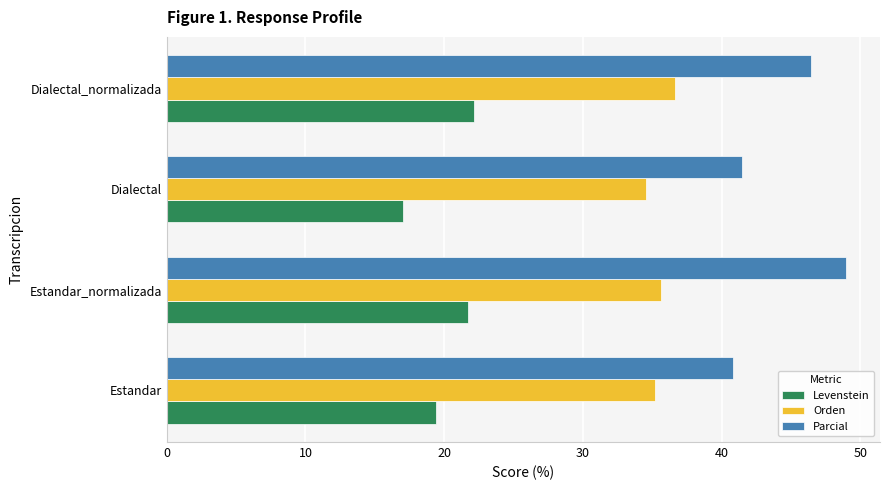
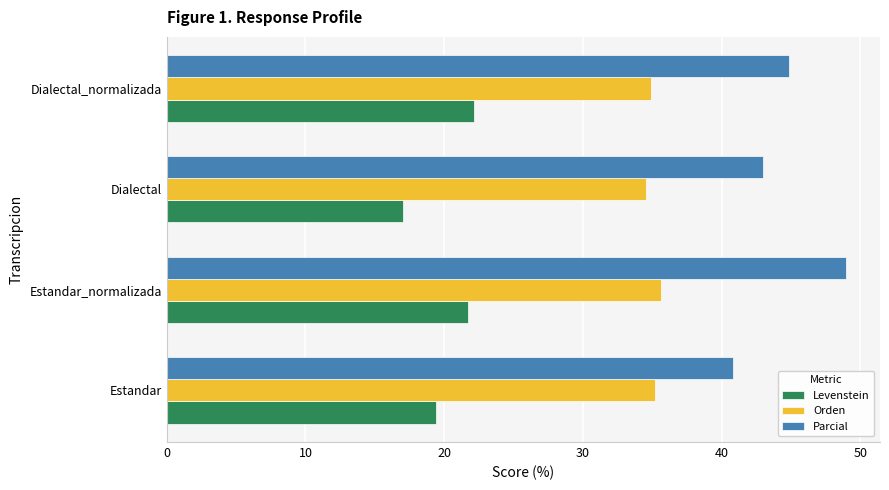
Parcial, Dialectal_normalizada: 46.5 -> 44.9
Orden, Dialectal_normalizada: 36.7 -> 34.9
Parcial, Dialectal: 41.5 -> 43.0
